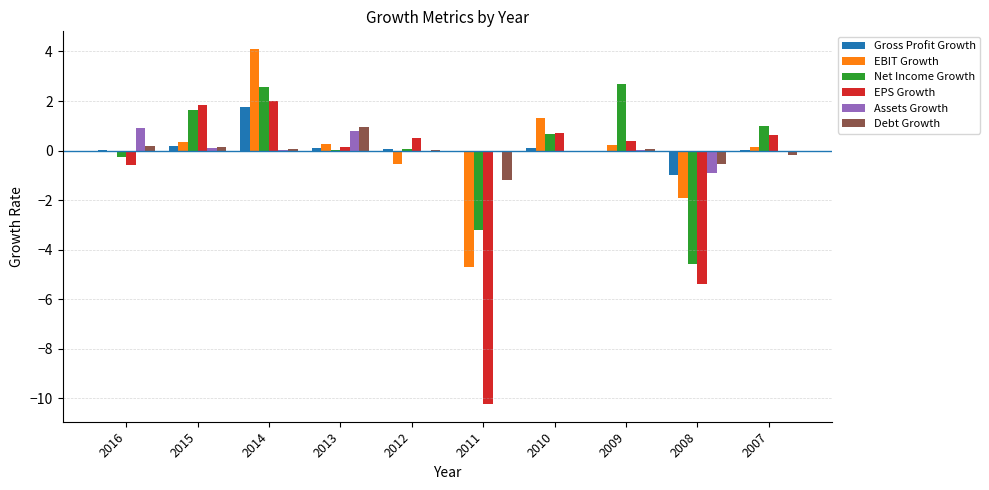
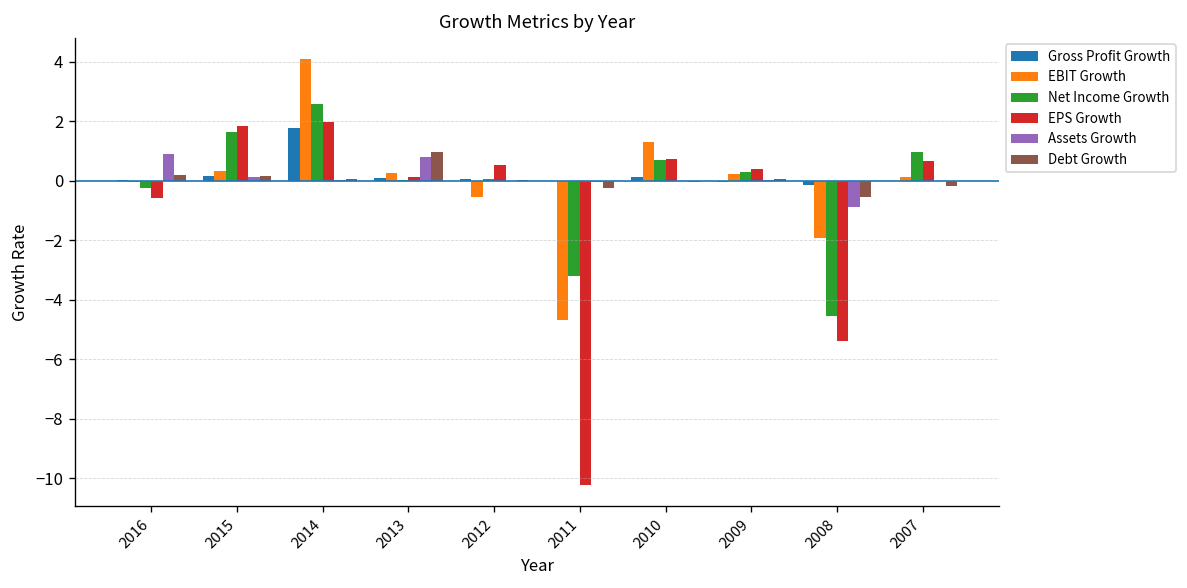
Debt Growth, 2011: -1.2 -> -0.3
Net Income Growth, 2009: 2.7 -> 0.3
Gross Profit Growth, 2008: -1.0 -> -0.1
